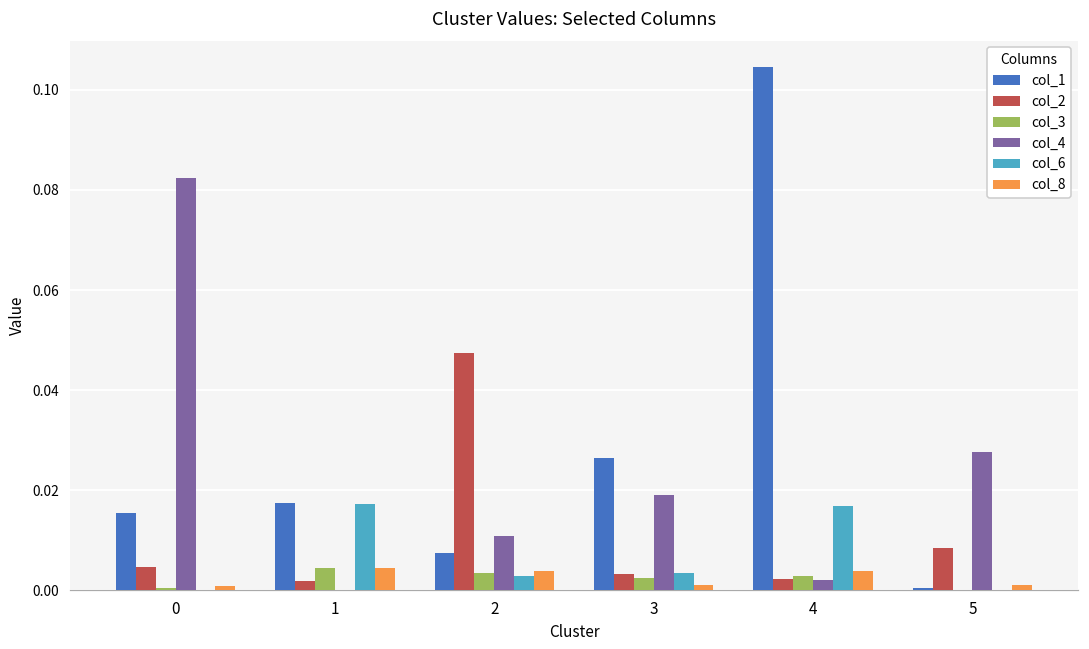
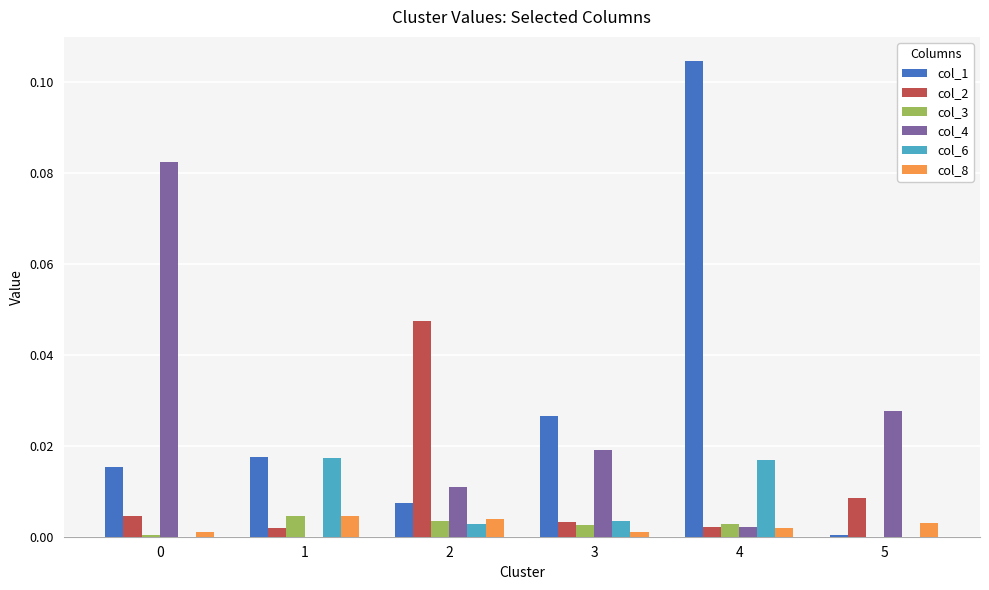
col_8, 4: 0.004 -> 0.002
col_8, 5: 0.001 -> 0.003
